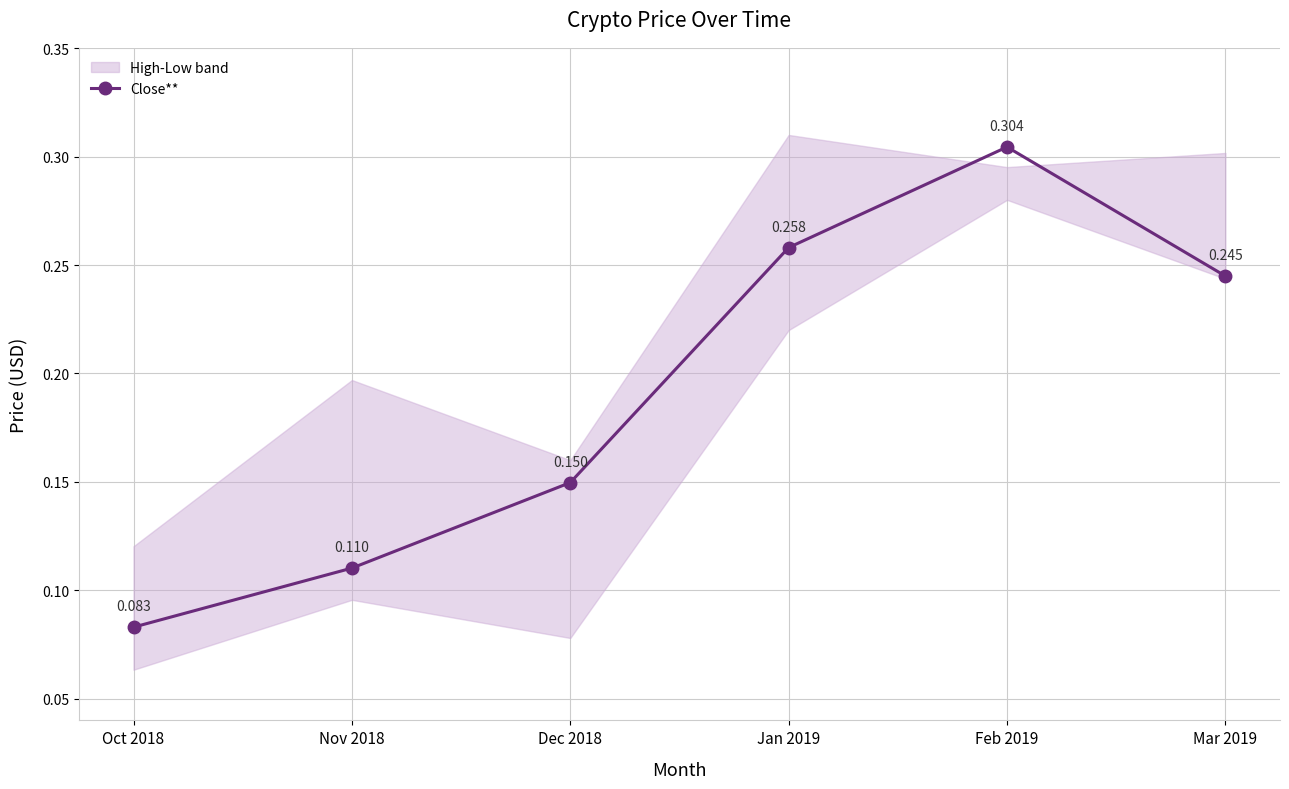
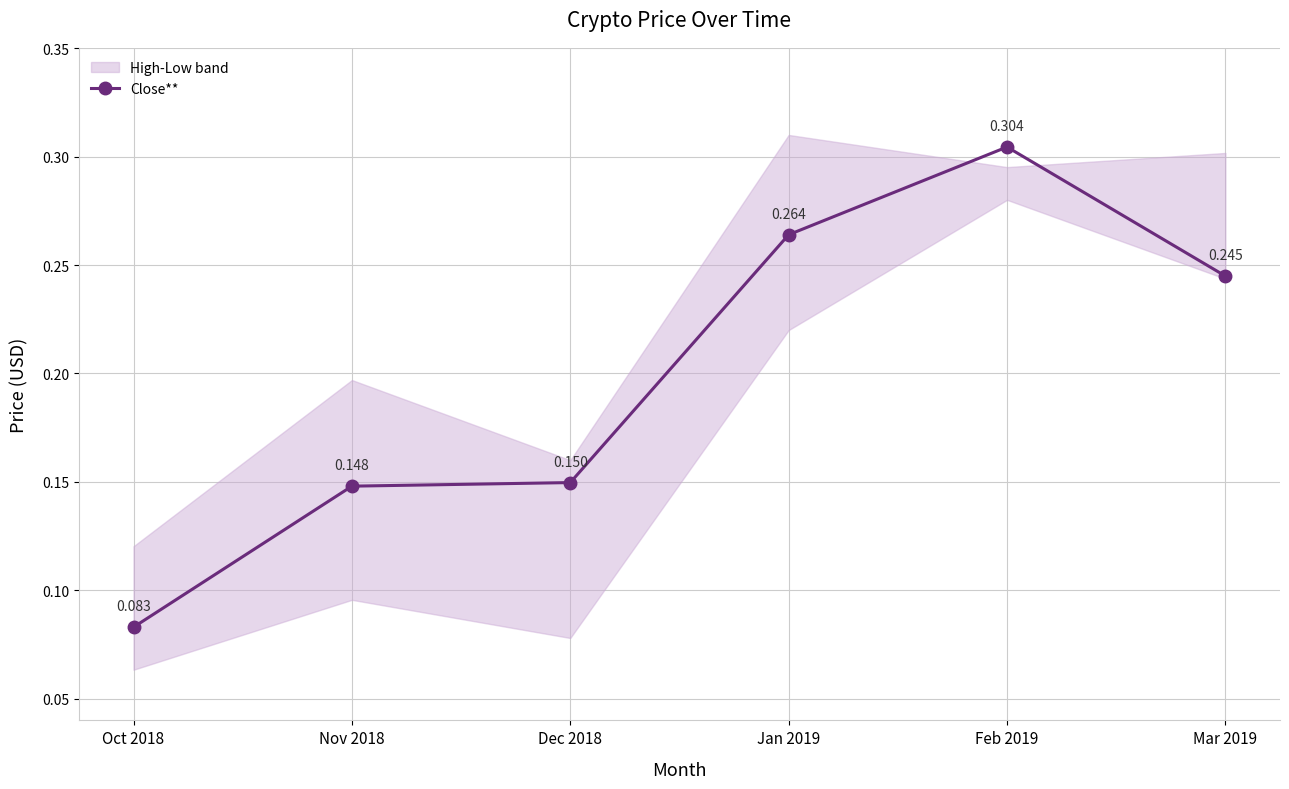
Close**, Nov 2018: 0.110 -> 0.148
Close**, Jan 2019: 0.258 -> 0.264
